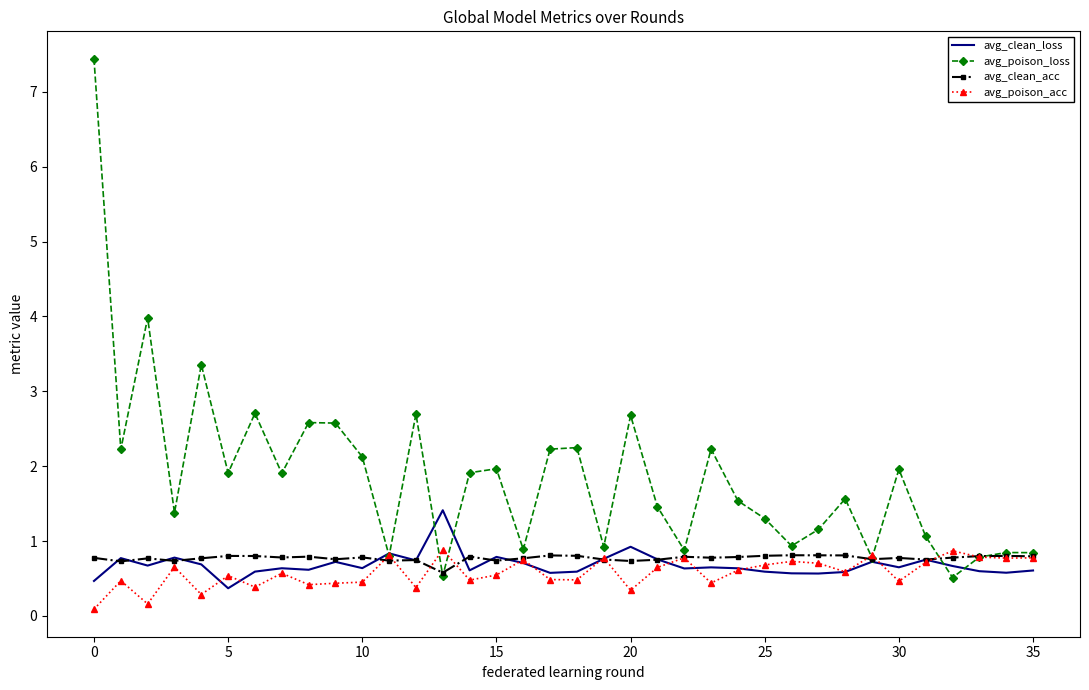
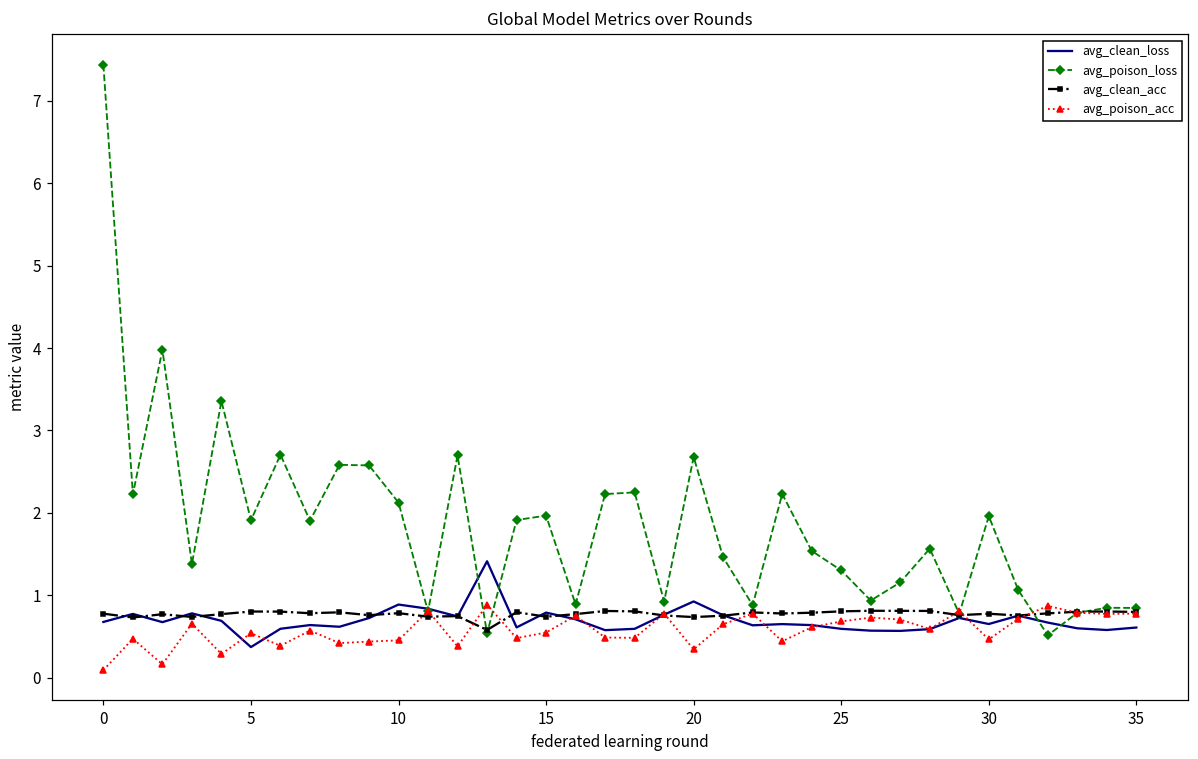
avg_clean_loss, 0: 0.5 -> 0.7
avg_clean_loss, 10: 0.6 -> 0.9
